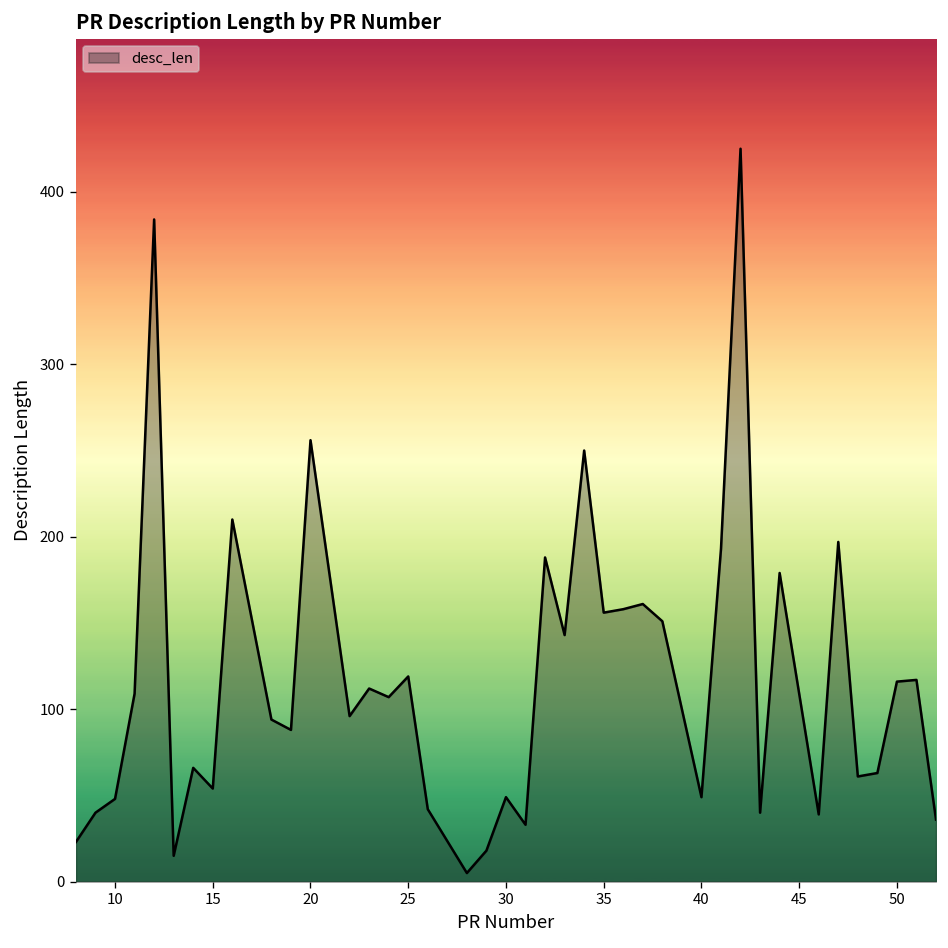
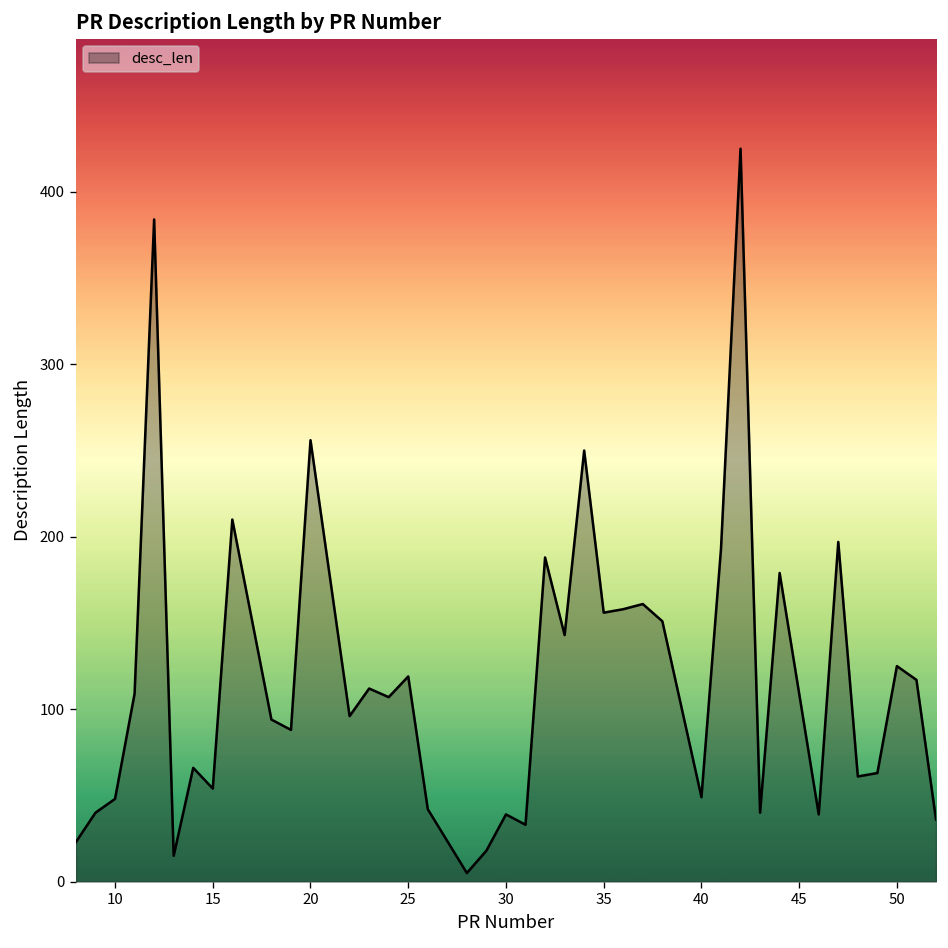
30: 49 -> 39
50: 116 -> 125
